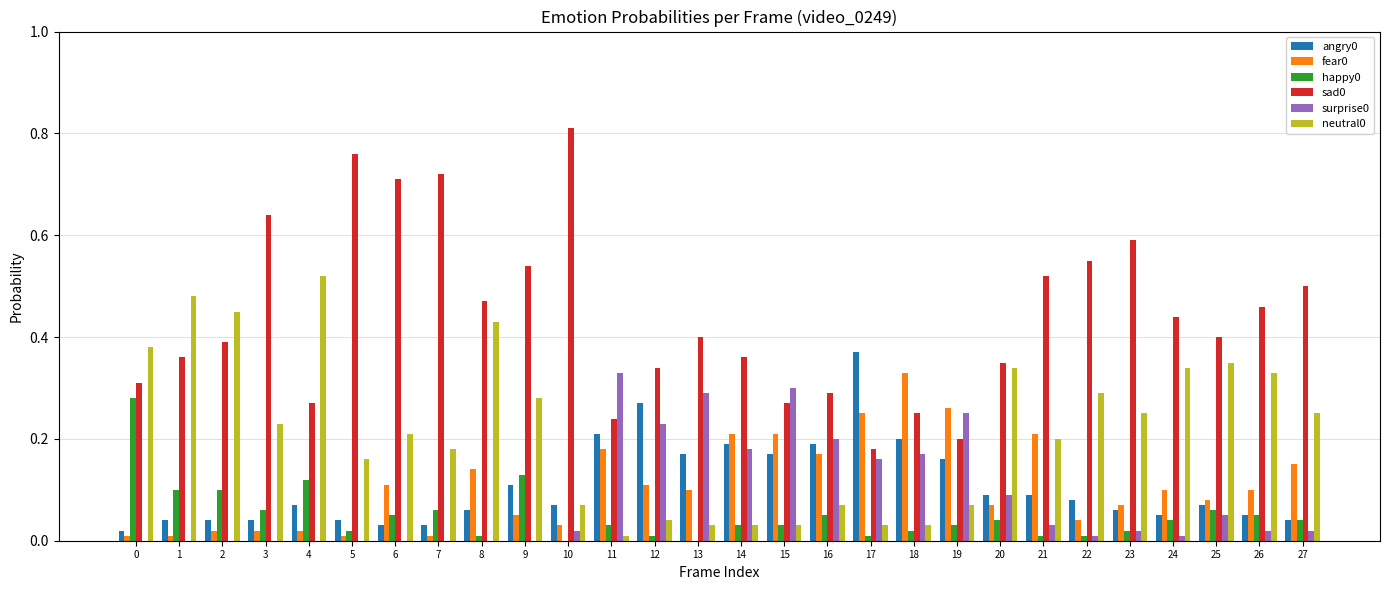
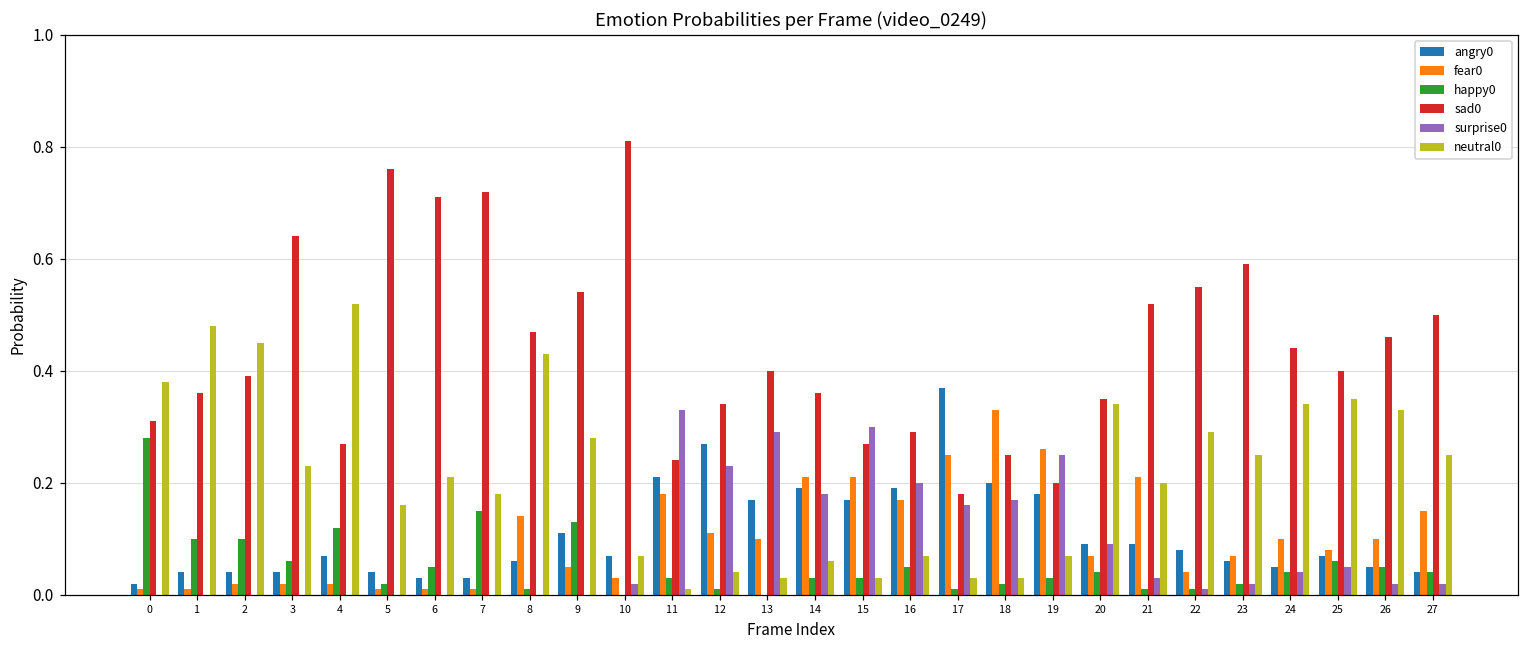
fear0, 6: 0.11 -> 0.01
happy0, 7: 0.06 -> 0.15
neutral0, 14: 0.03 -> 0.06
angry0, 19: 0.16 -> 0.18
surprise0, 24: 0.01 -> 0.04
